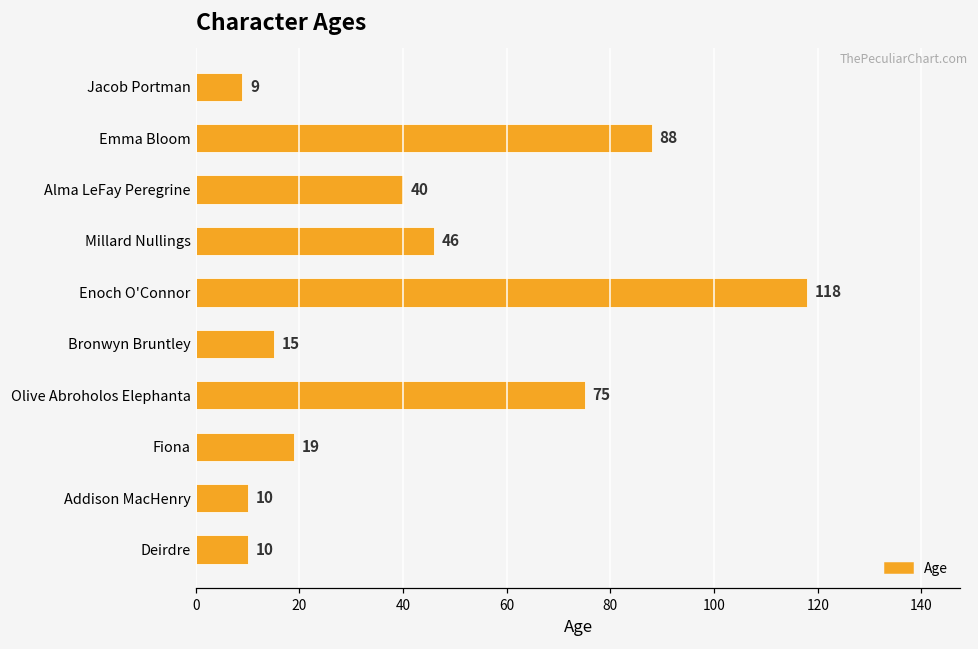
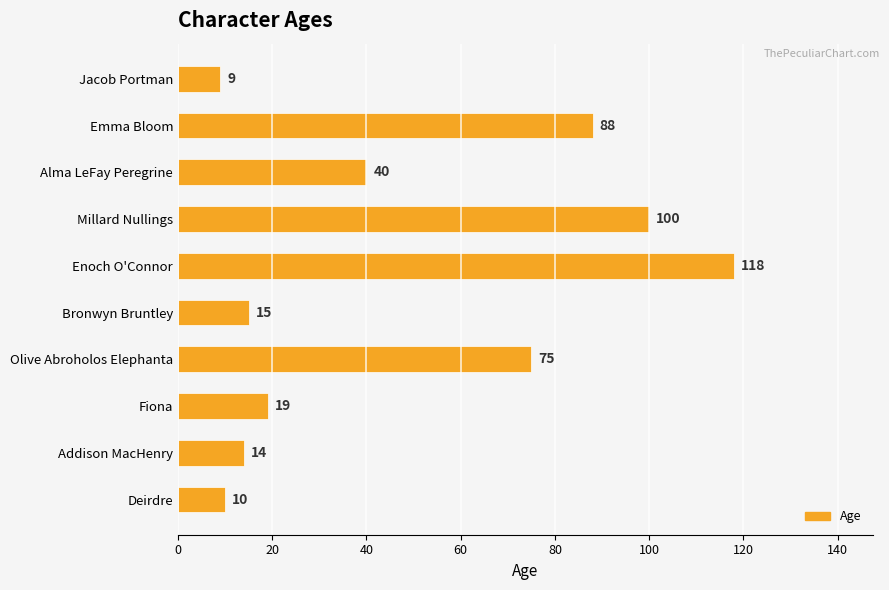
Millard Nullings: 46 -> 100
Addison MacHenry: 10 -> 14
